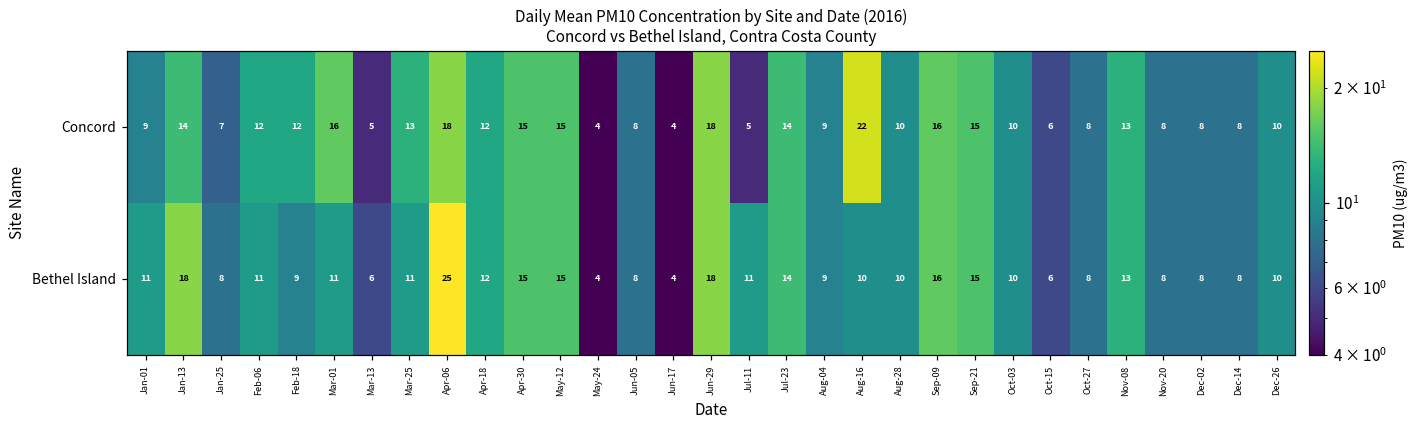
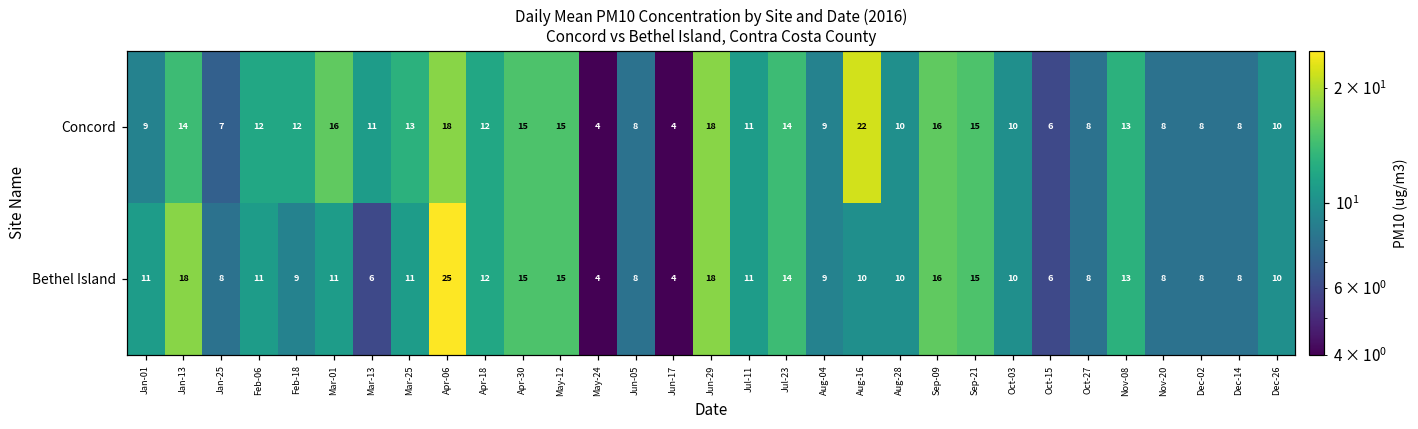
Concord, Mar-13: 5 -> 11
Concord, Jul-11: 5 -> 11
